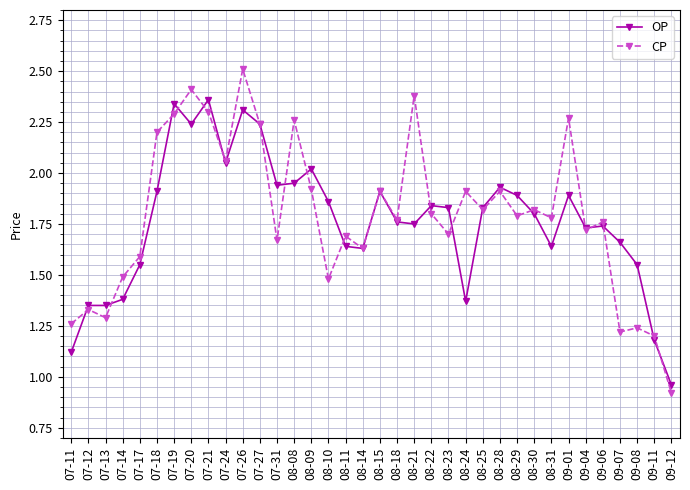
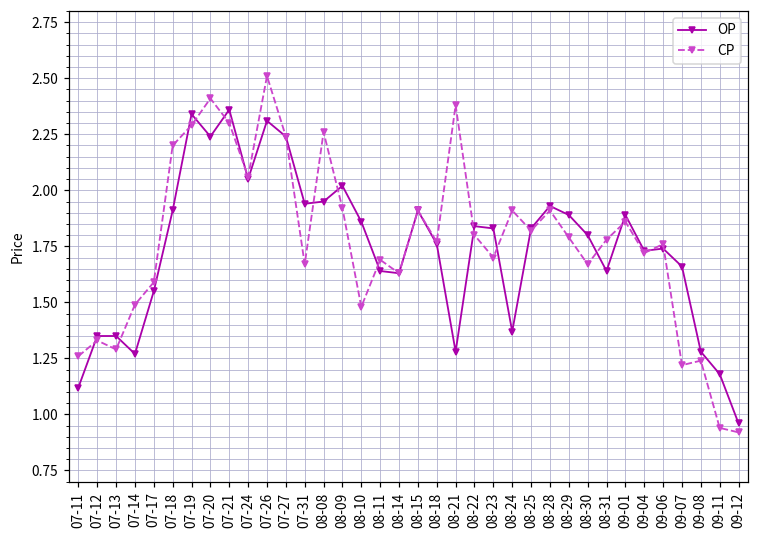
OP, 07-14: 1.38 -> 1.27
OP, 08-21: 1.75 -> 1.28
CP, 08-30: 1.82 -> 1.67
CP, 09-01: 2.27 -> 1.86
OP, 09-08: 1.55 -> 1.28
CP, 09-11: 1.20 -> 0.94
